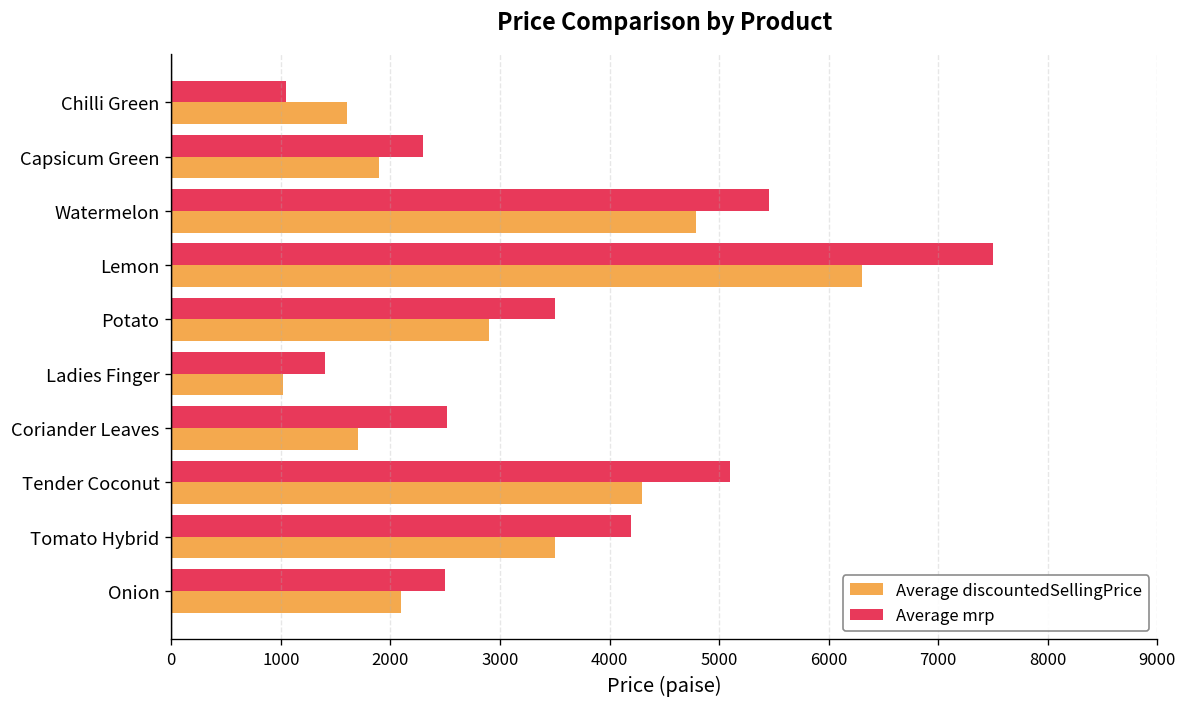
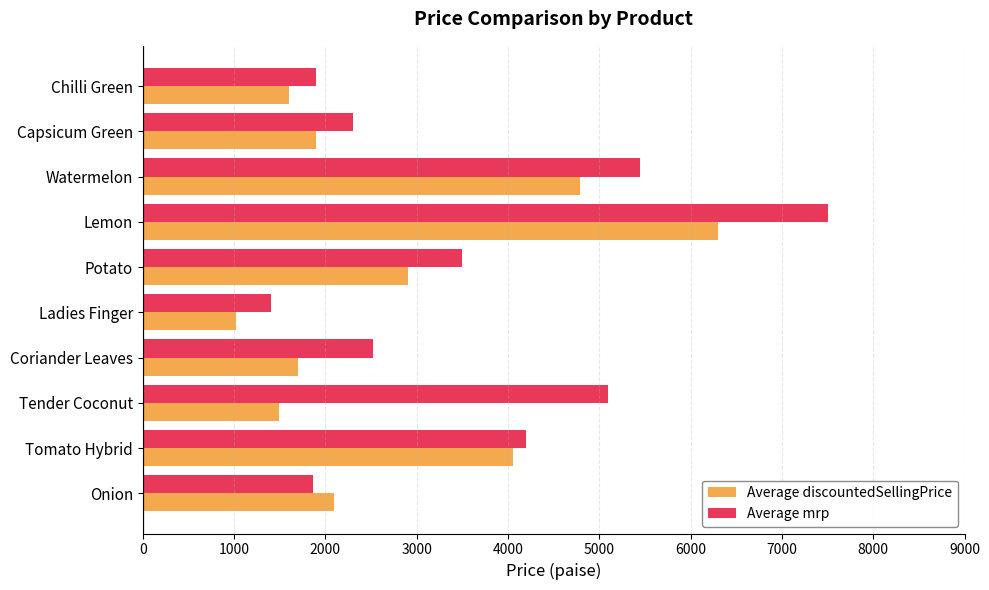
Average mrp, Chilli Green: 1000 -> 1900
Average discountedSellingPrice, Tender Coconut: 4300 -> 1500
Average discountedSellingPrice, Tomato Hybrid: 3500 -> 4100
Average mrp, Onion: 2500 -> 1900
